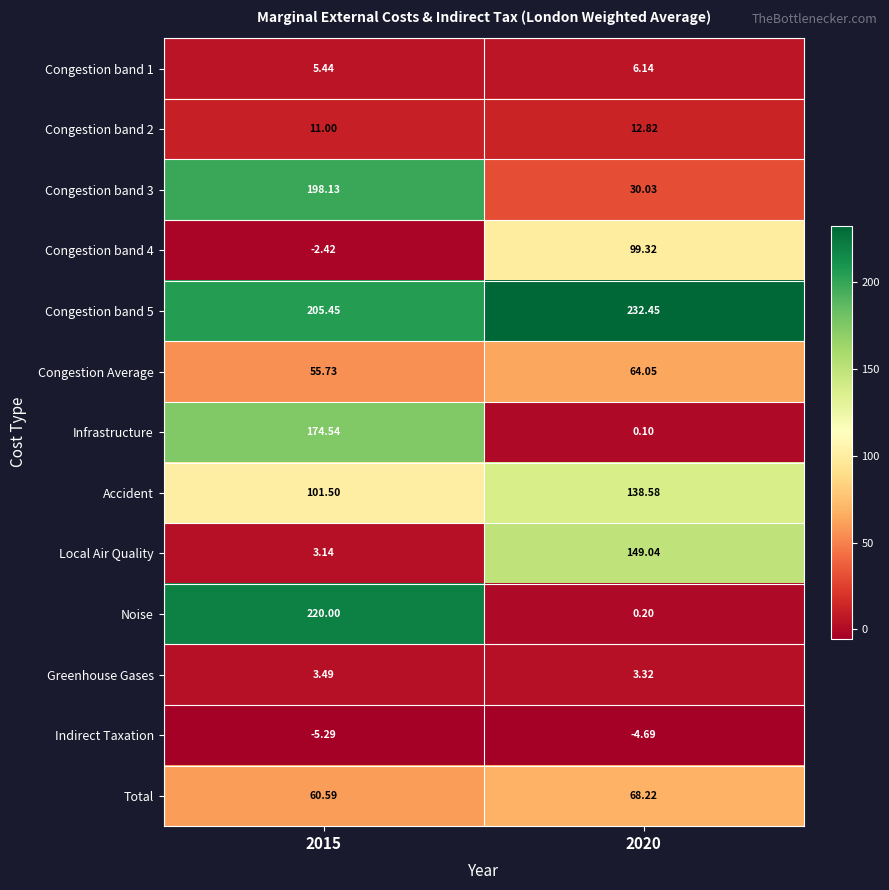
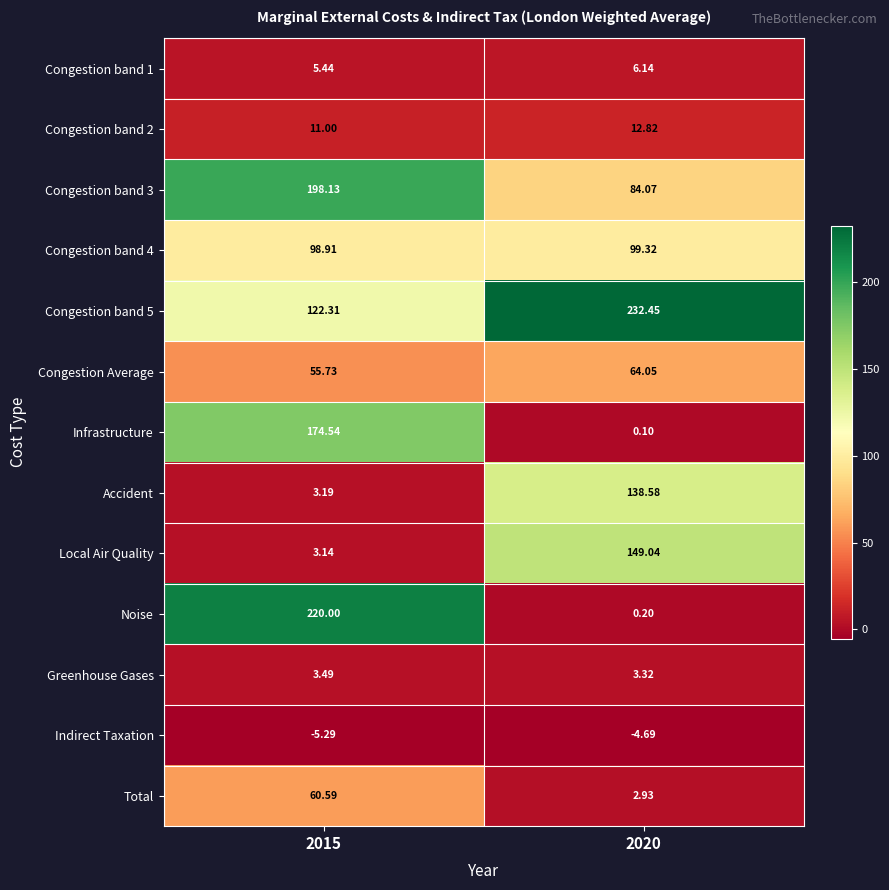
Congestion band 3, 2020: 30.03 -> 84.07
Congestion band 4, 2015: -2.42 -> 98.91
Congestion band 5, 2015: 205.45 -> 122.31
Accident, 2015: 101.50 -> 3.19
Total, 2020: 68.22 -> 2.93
